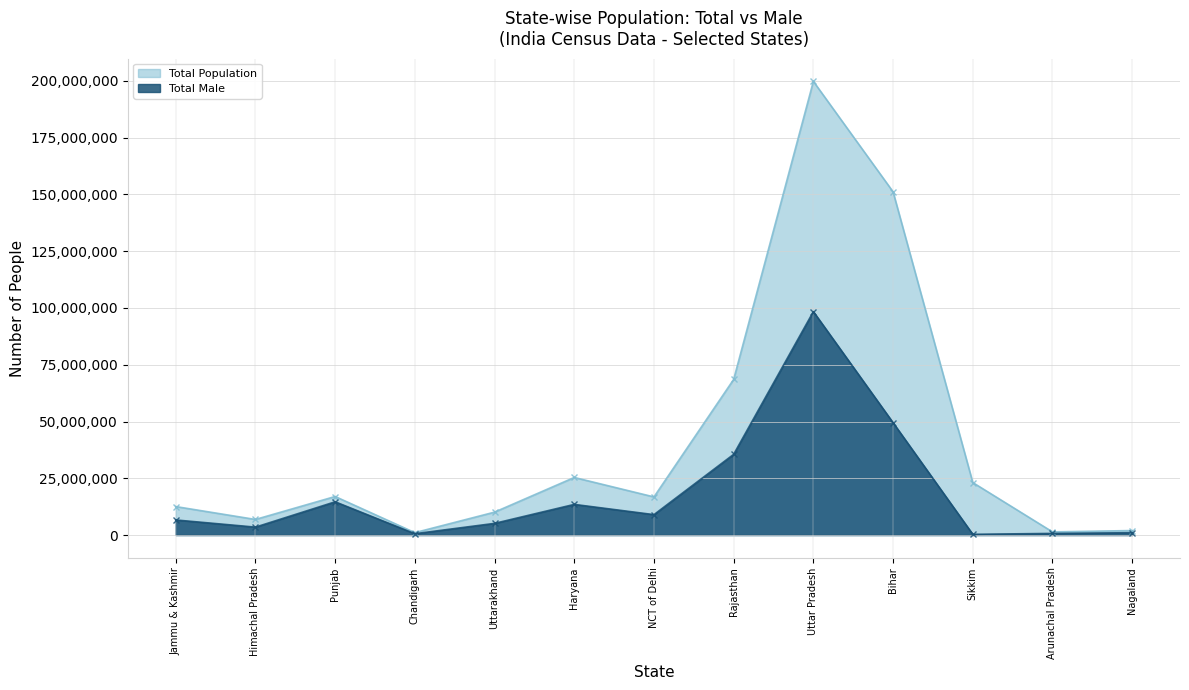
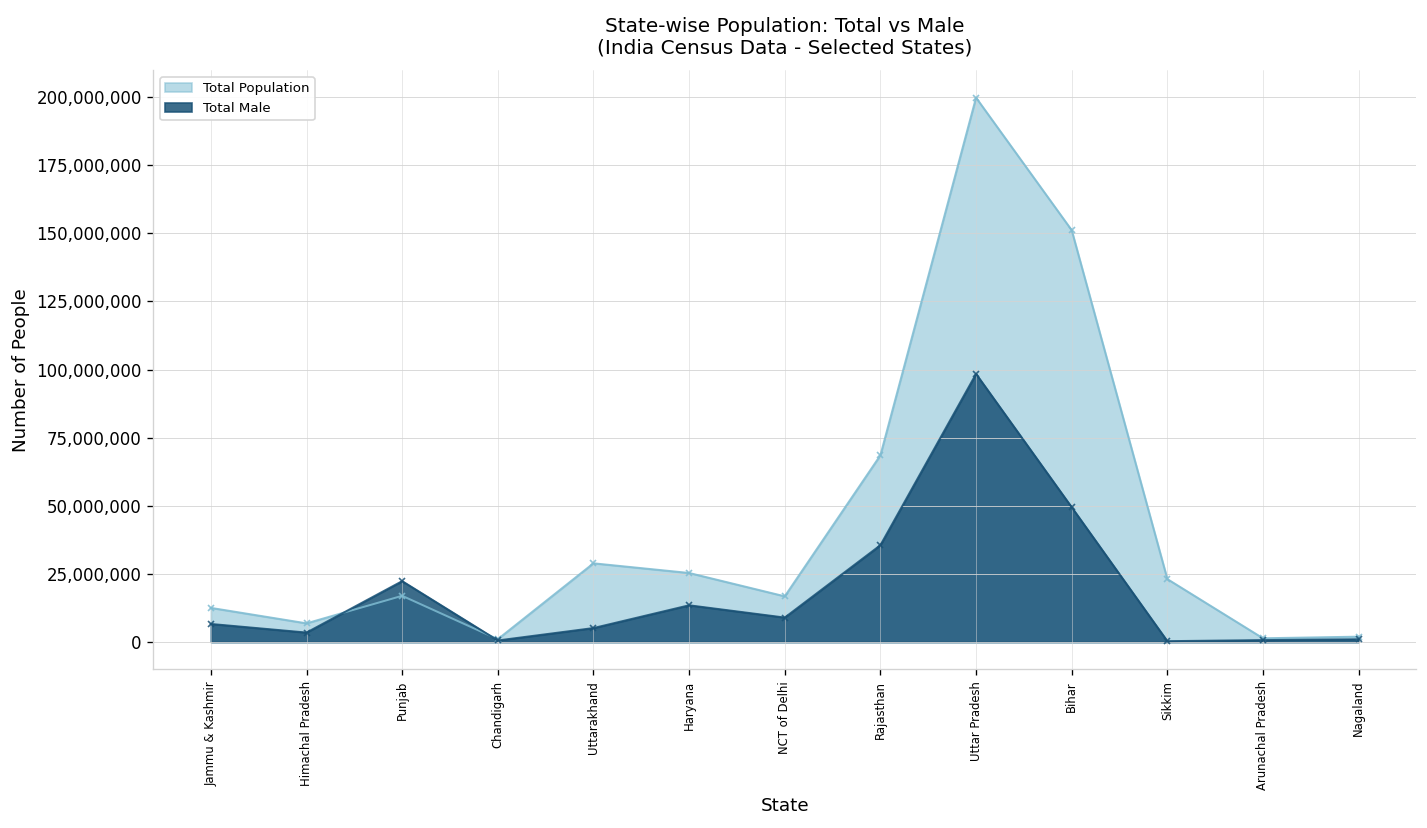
Total Male, Punjab: 15,000,000 -> 22,000,000
Total Population, Uttarakhand: 10,000,000 -> 29,000,000
